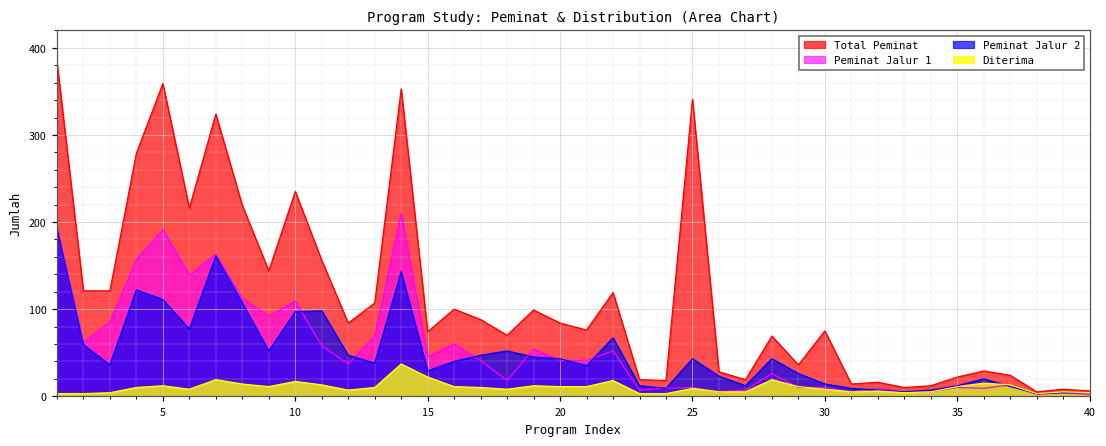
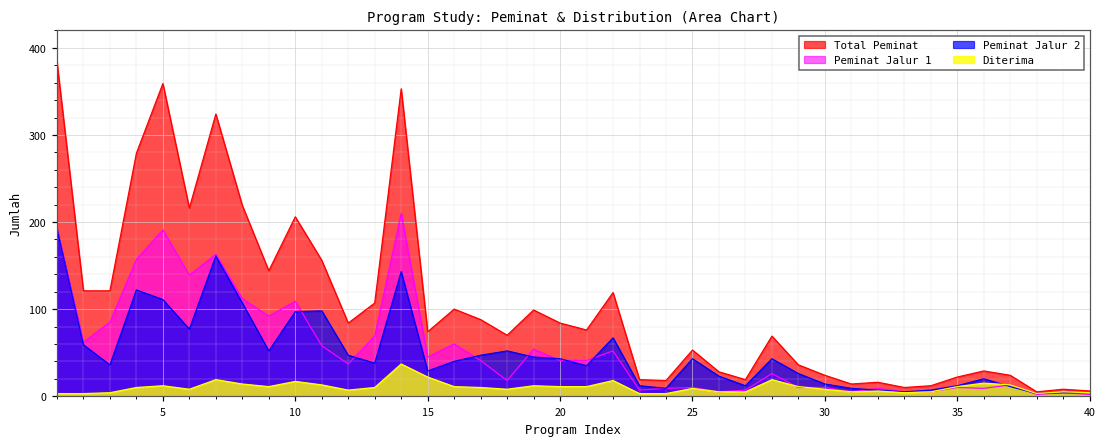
Total Peminat, 10: 240 -> 210
Total Peminat, 25: 340 -> 50
Total Peminat, 30: 80 -> 20
